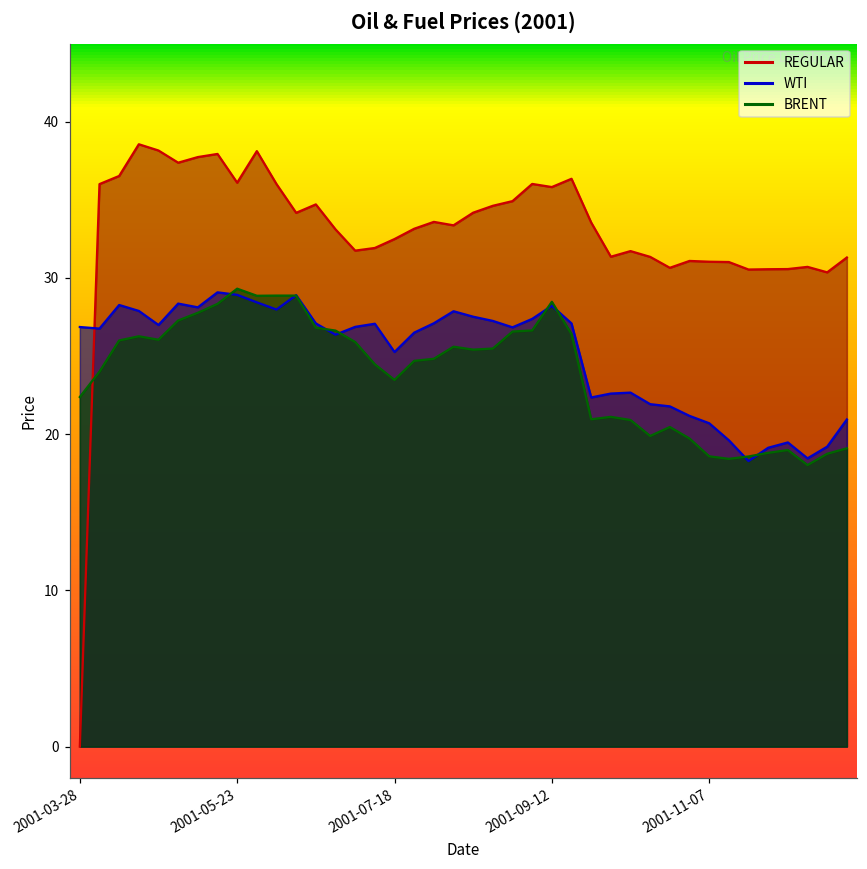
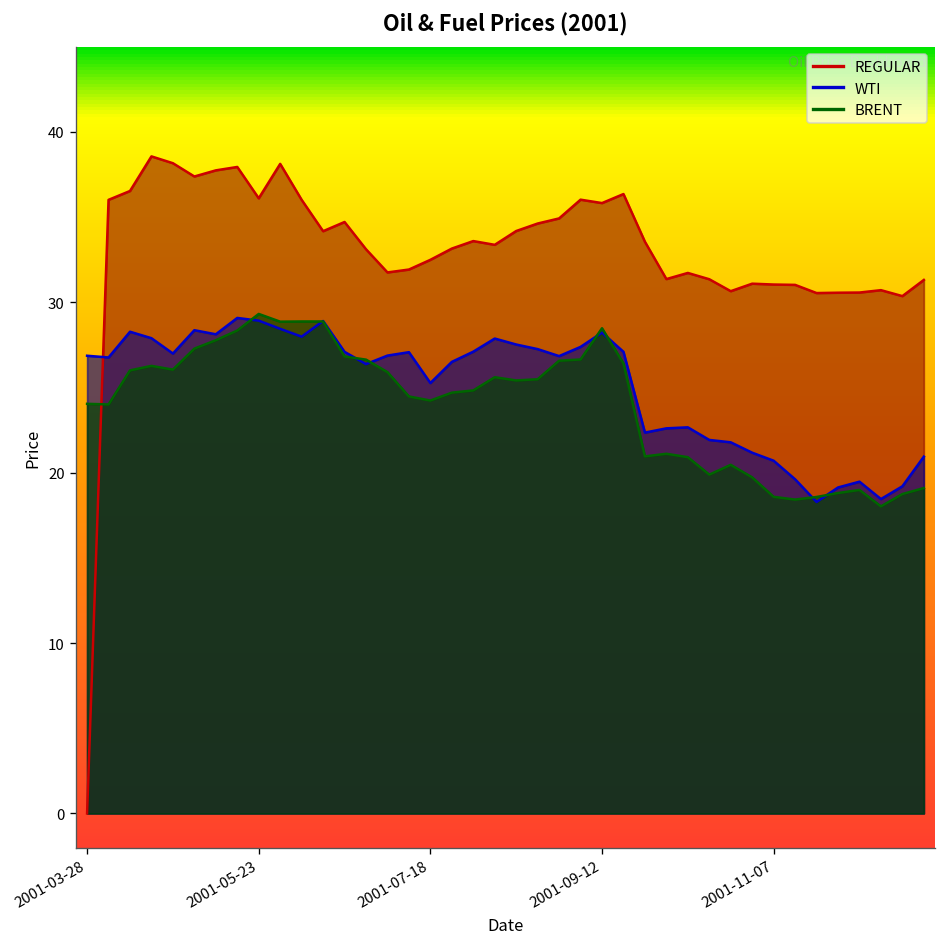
BRENT, 2001-03-28: 22.4 -> 24.0
BRENT, 2001-07-18: 23.5 -> 24.2
